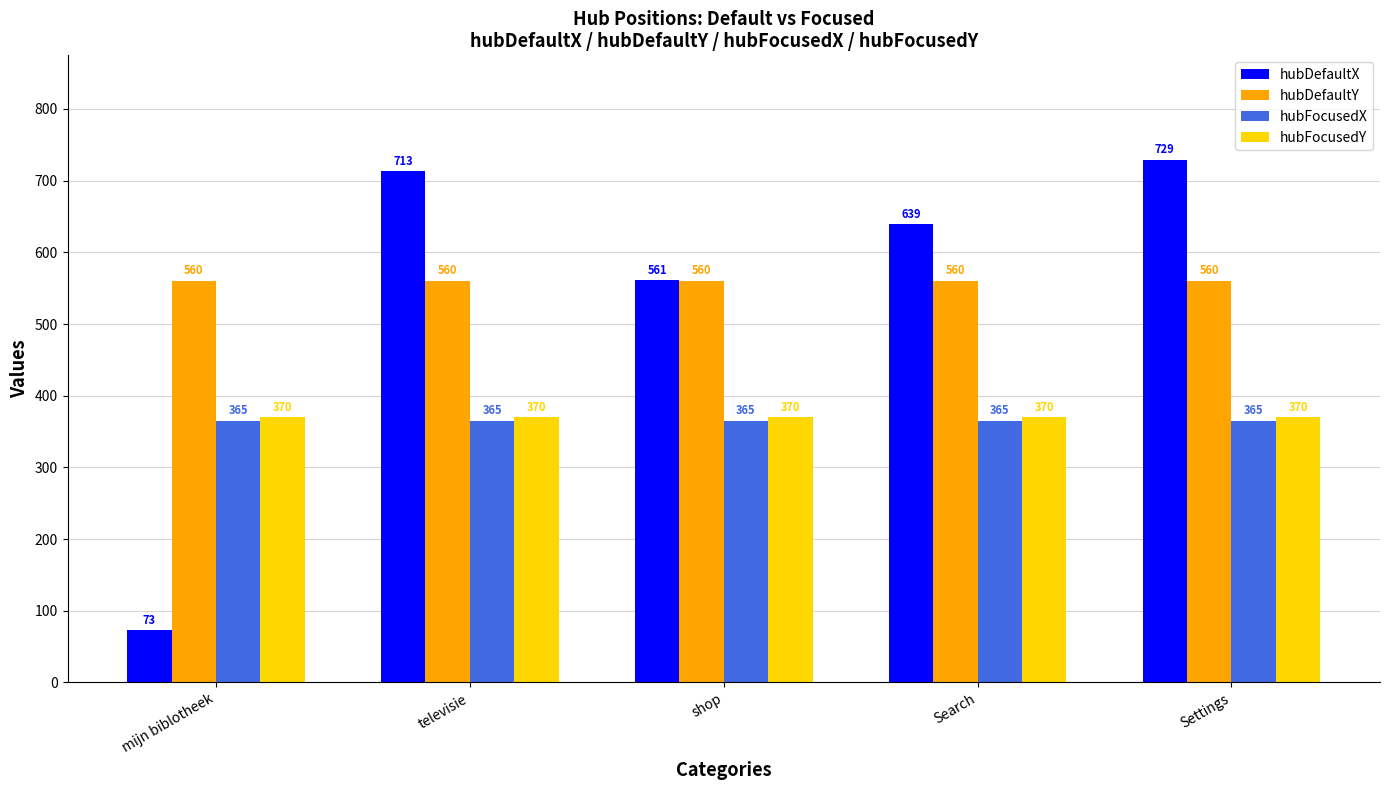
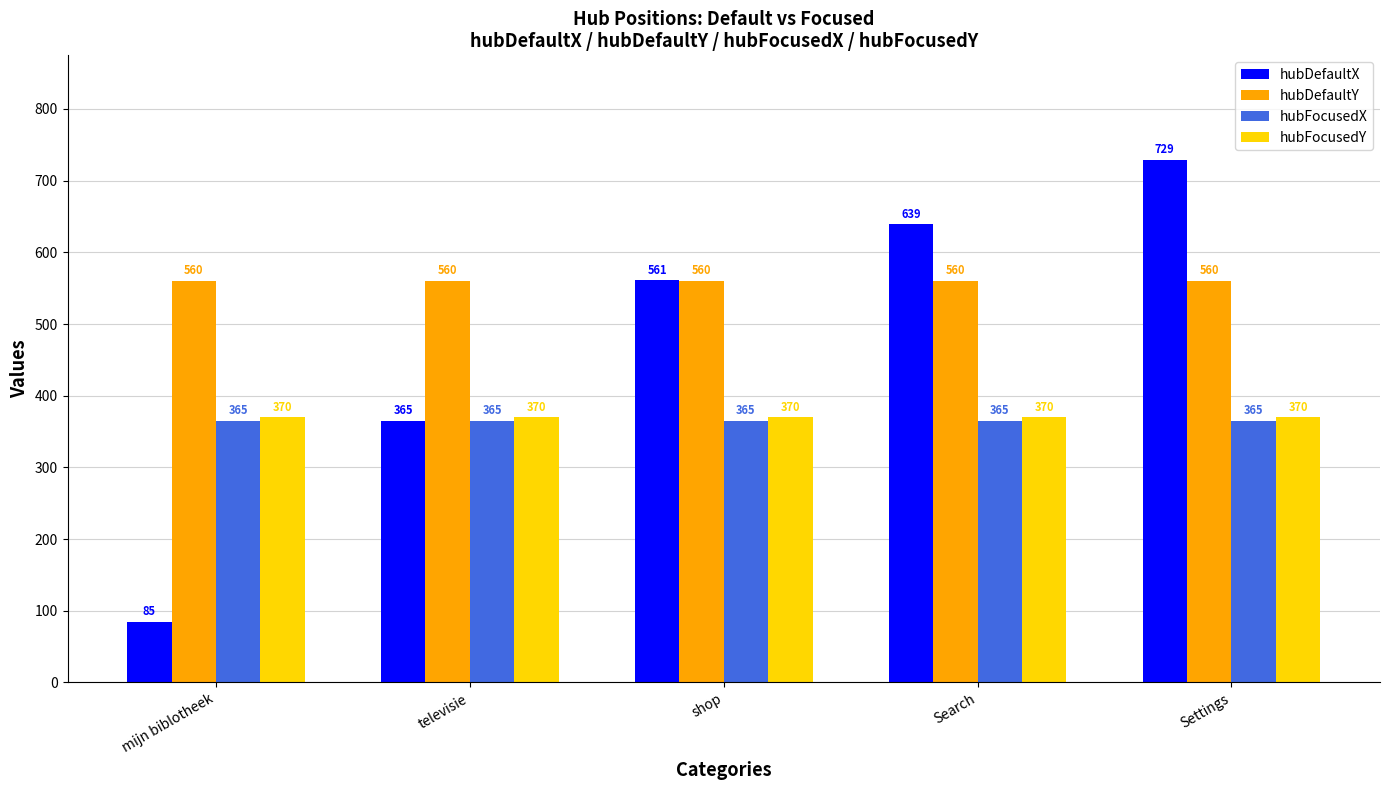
hubDefaultX, mijn biblotheek: 73 -> 85
hubDefaultX, televisie: 713 -> 365
